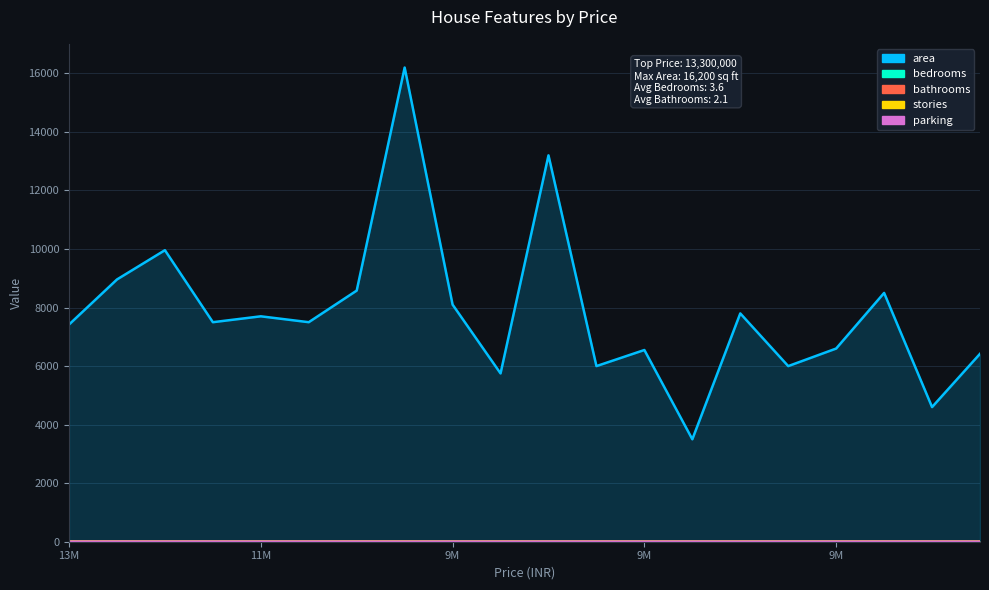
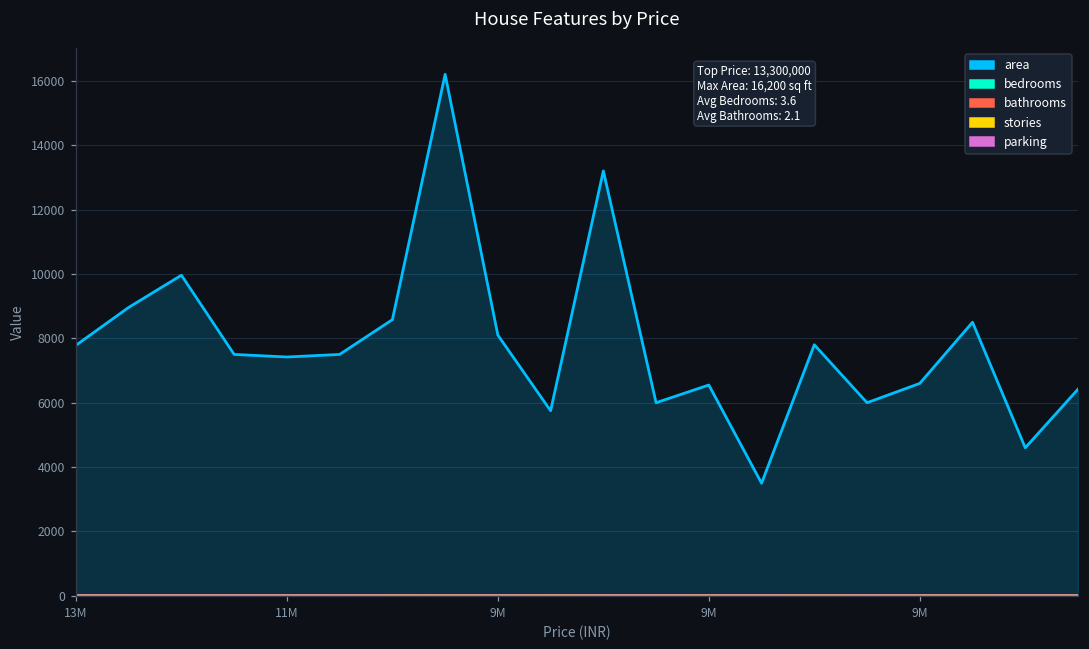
area, 13M: 7400 -> 7800
area, 11M: 7700 -> 7400
